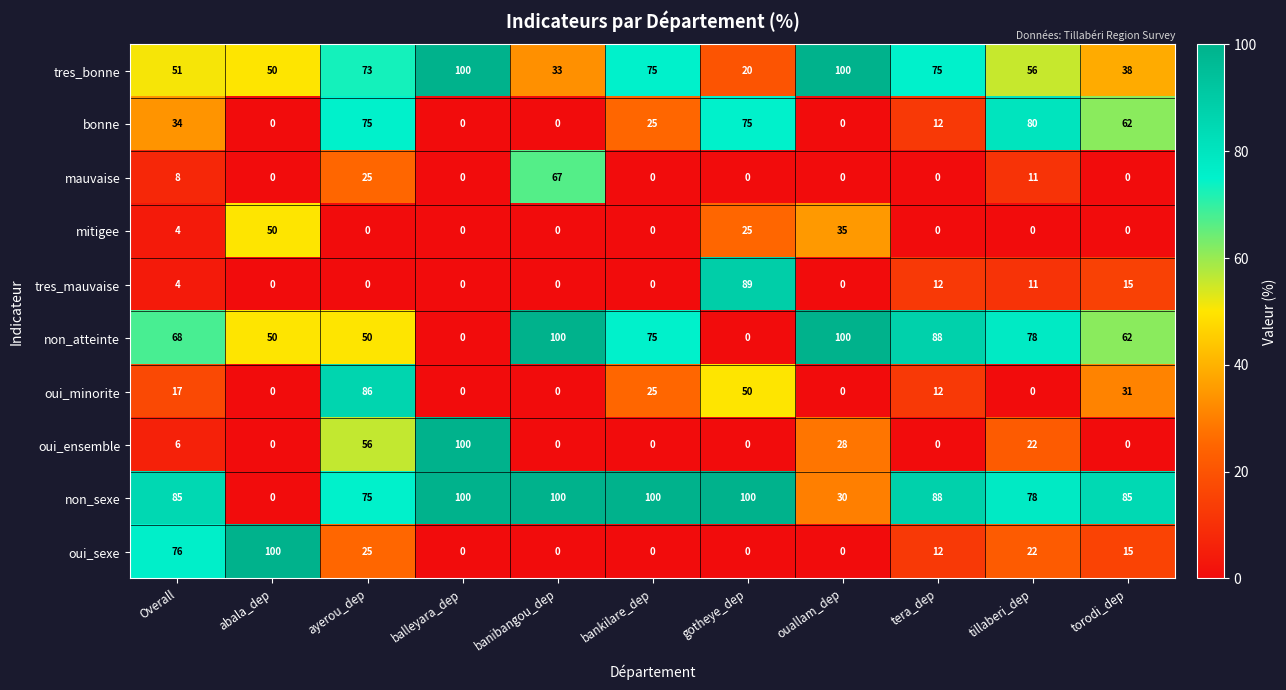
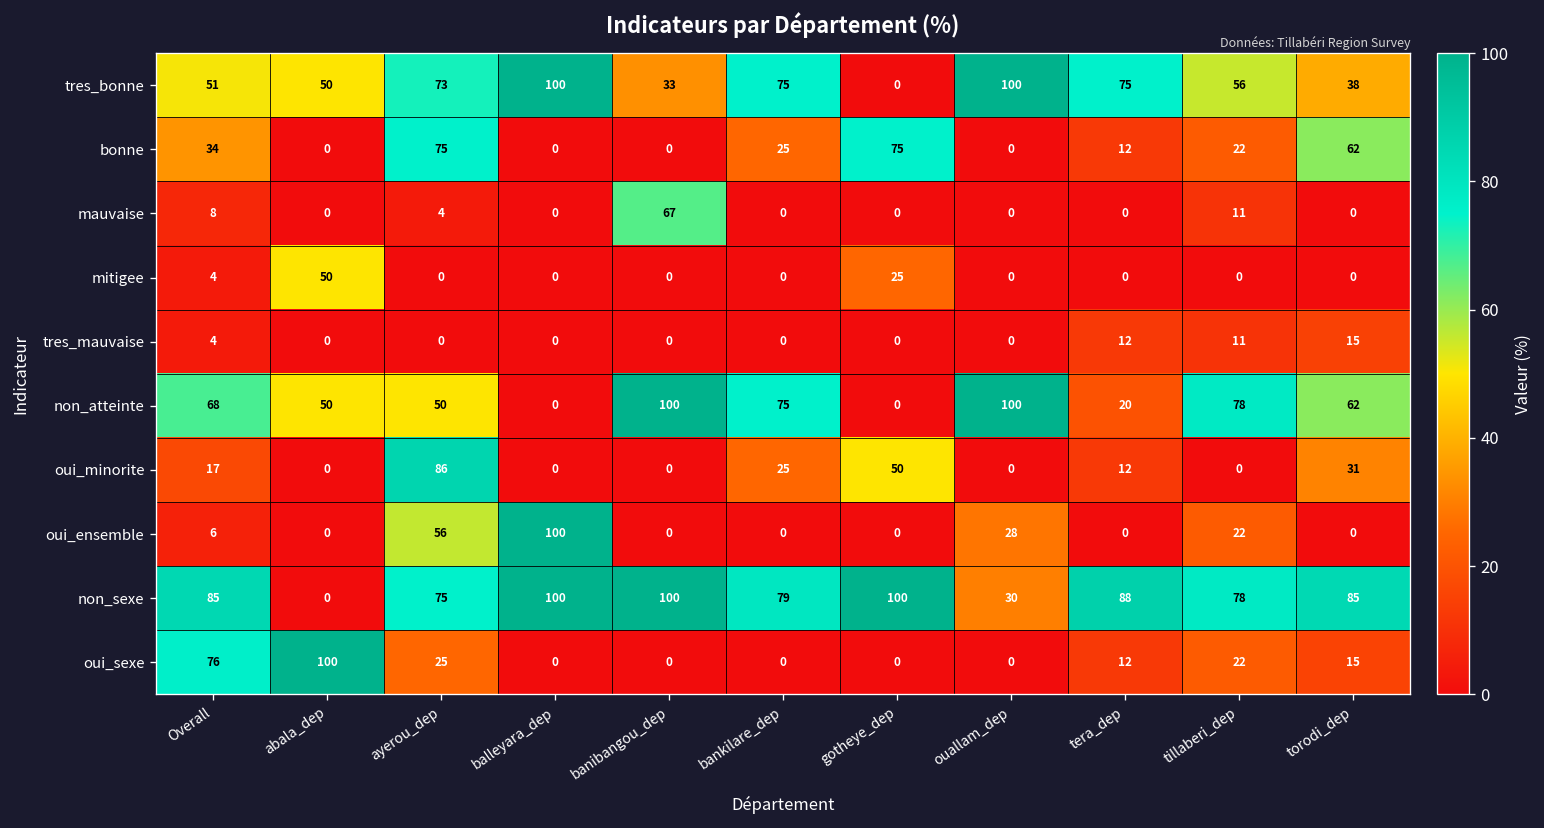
tres_bonne, gotheye_dep: 20 -> 0
bonne, tillaberi_dep: 80 -> 22
mauvaise, ayerou_dep: 25 -> 4
mitigee, ouallam_dep: 35 -> 0
tres_mauvaise, gotheye_dep: 89 -> 0
non_atteinte, tera_dep: 88 -> 20
non_sexe, bankilare_dep: 100 -> 79
